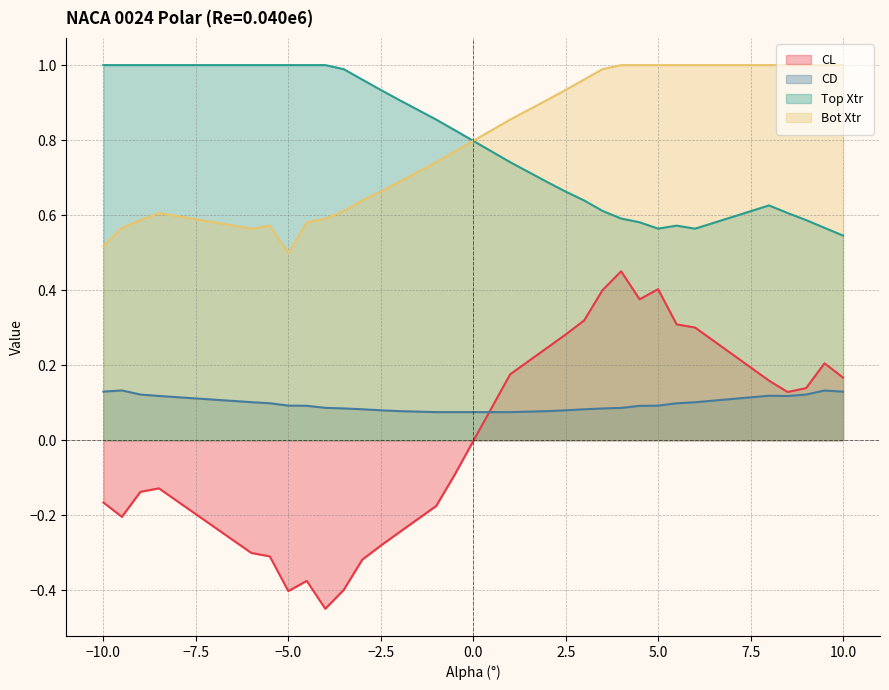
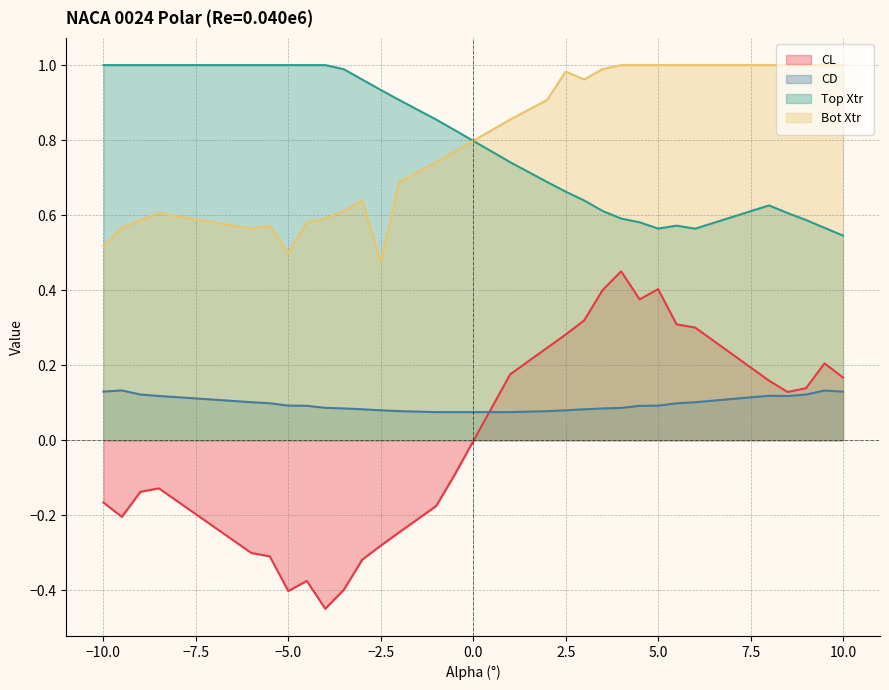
Bot Xtr, −2.5: 0.66 -> 0.47
Bot Xtr, 2.5: 0.93 -> 0.98
